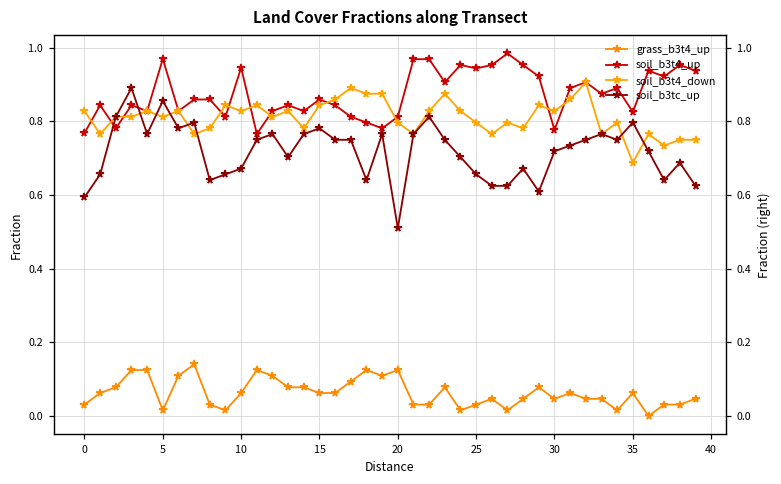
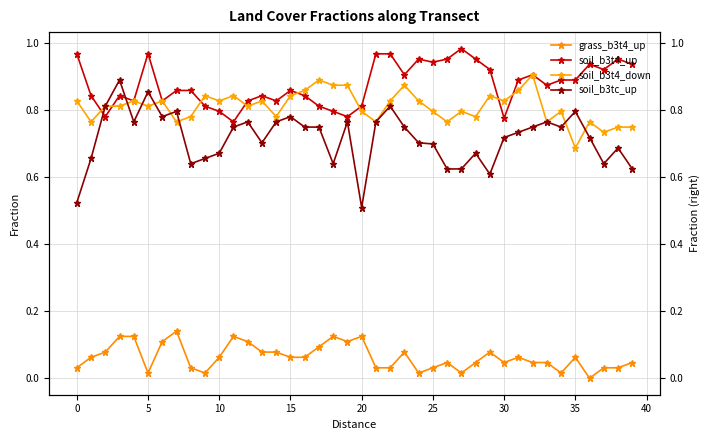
soil_b3t4_up, 0: 0.77 -> 0.97
soil_b3tc_up, 0: 0.59 -> 0.52
soil_b3t4_up, 10: 0.95 -> 0.80
soil_b3tc_up, 25: 0.66 -> 0.70
soil_b3t4_up, 35: 0.83 -> 0.89
